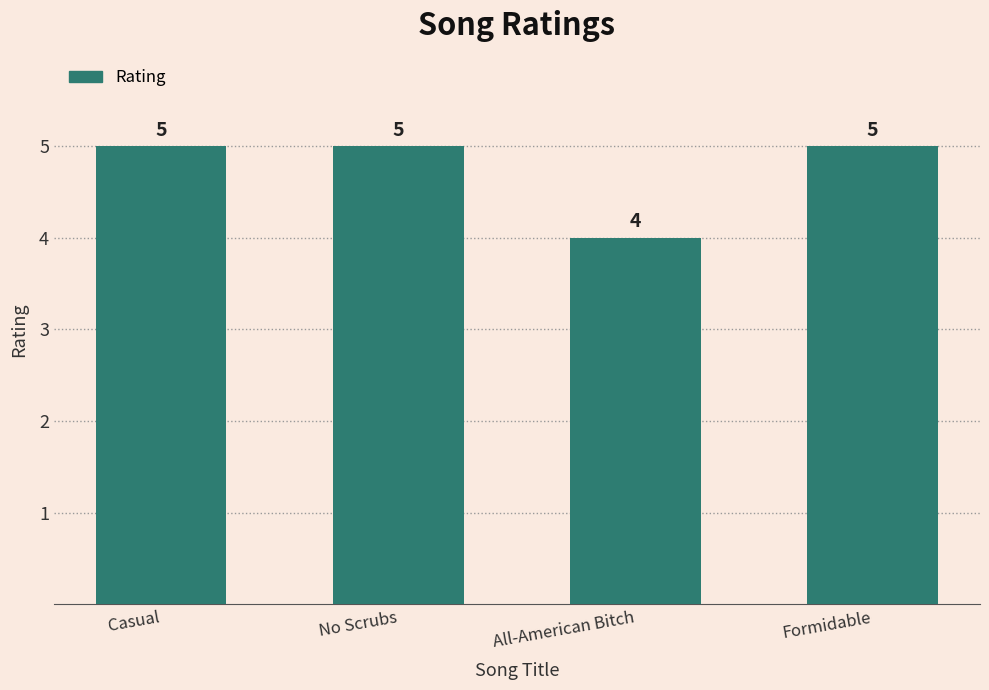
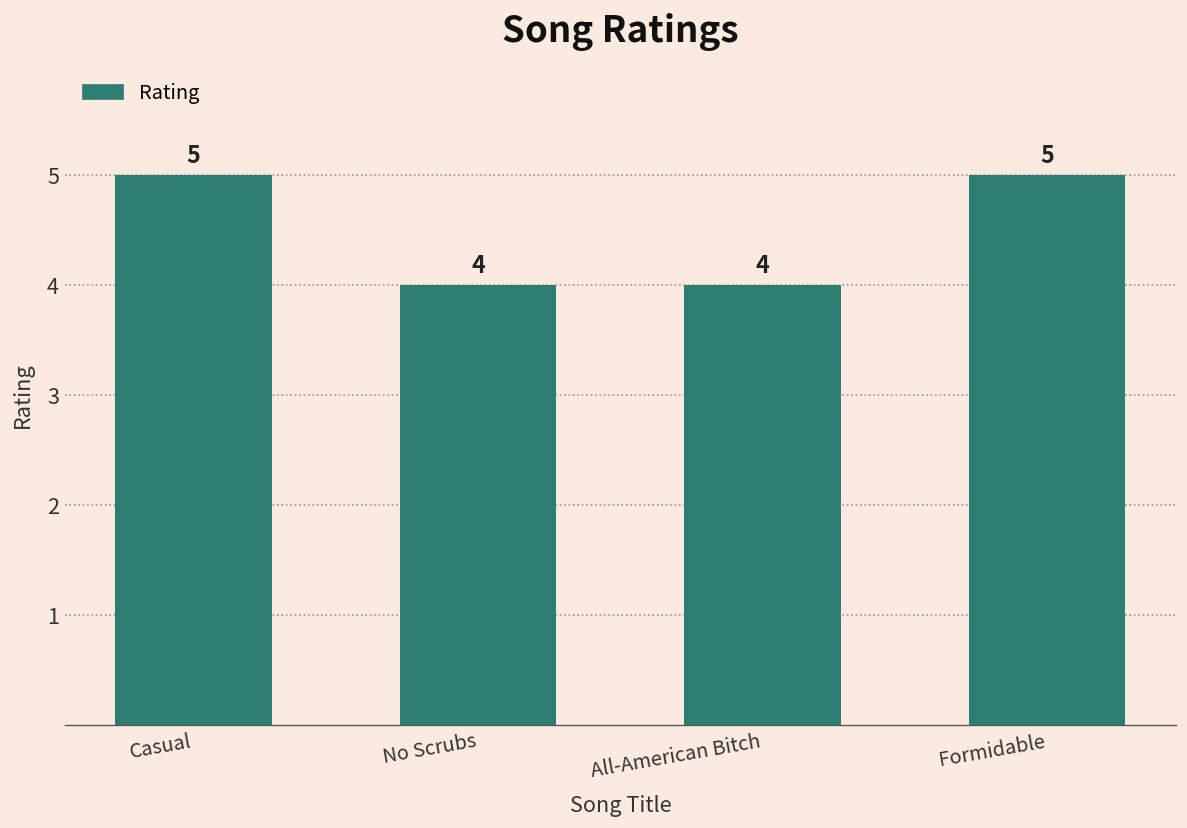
No Scrubs: 5 -> 4
